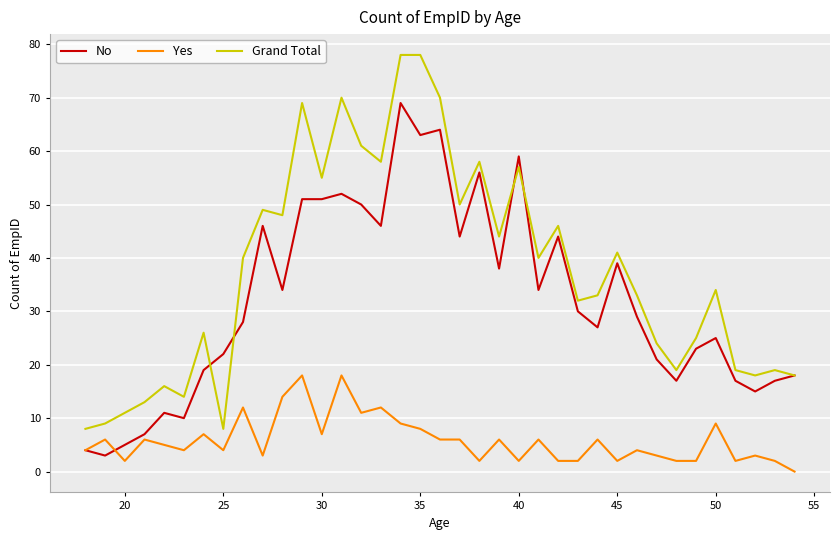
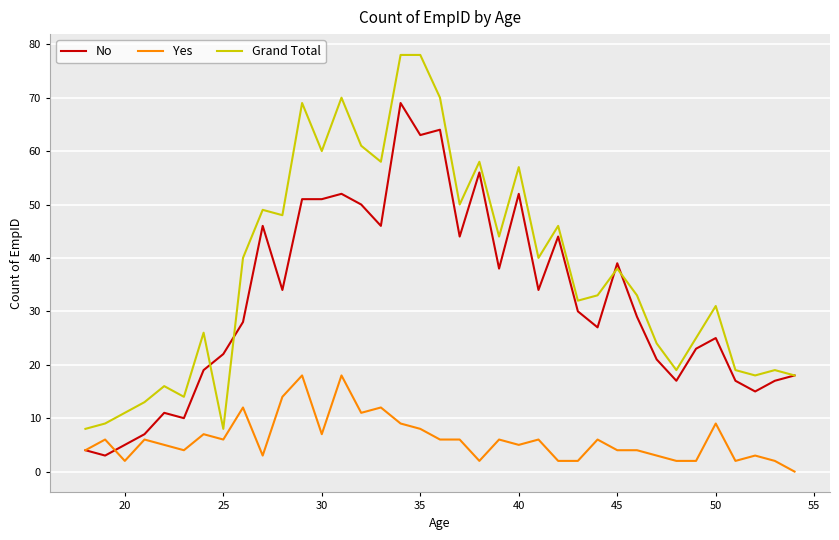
Yes, 25: 4 -> 6
Grand Total, 30: 55 -> 60
No, 40: 59 -> 52
Yes, 40: 2 -> 5
Yes, 45: 2 -> 4
Grand Total, 45: 41 -> 38
Grand Total, 50: 34 -> 31
